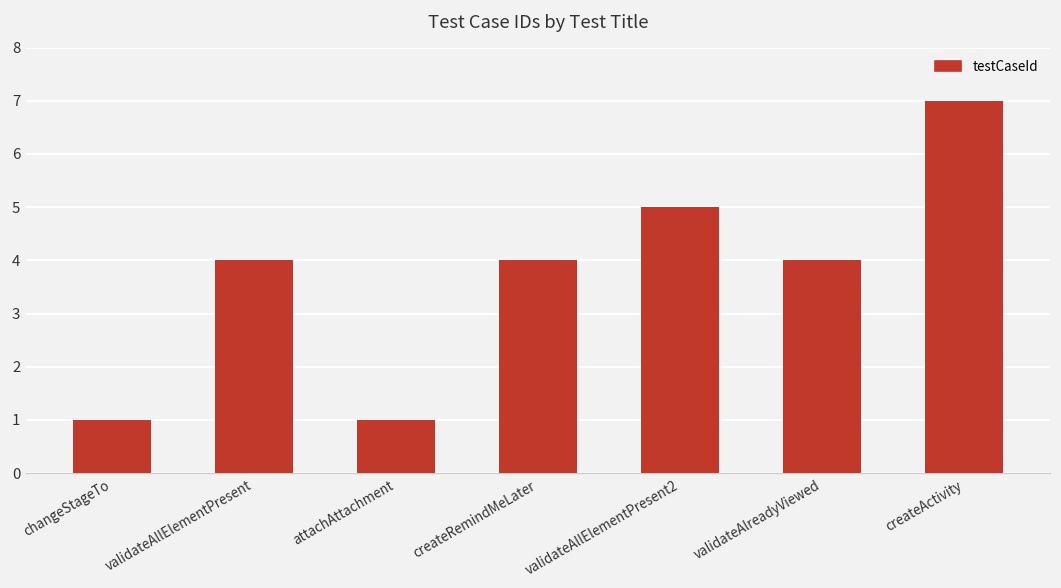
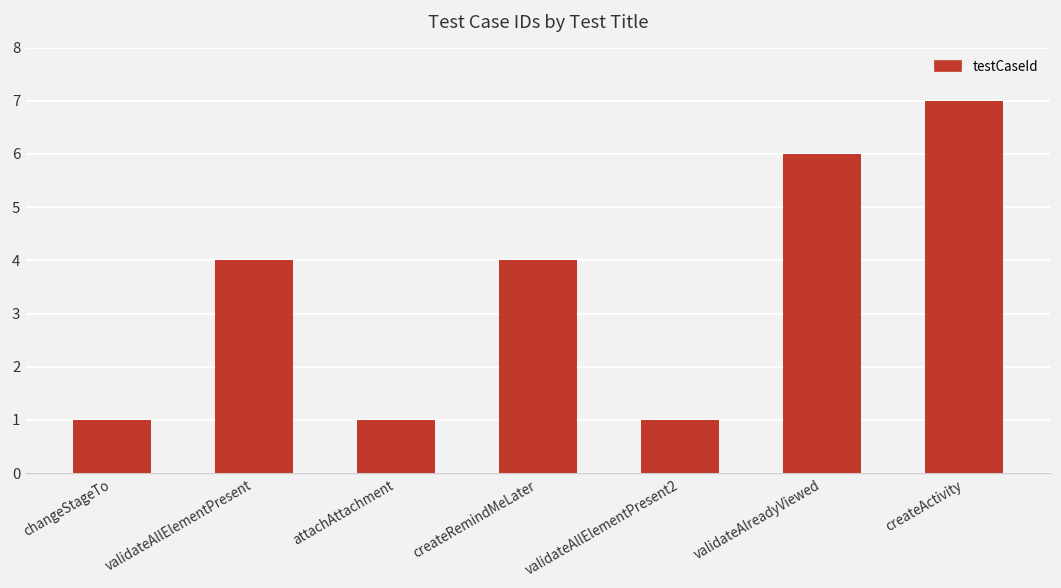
validateAllElementPresent2: 5 -> 1
validateAlreadyViewed: 4 -> 6
